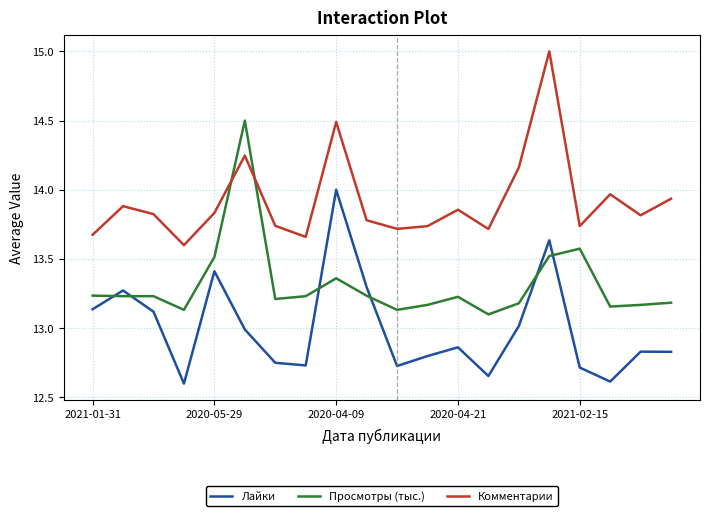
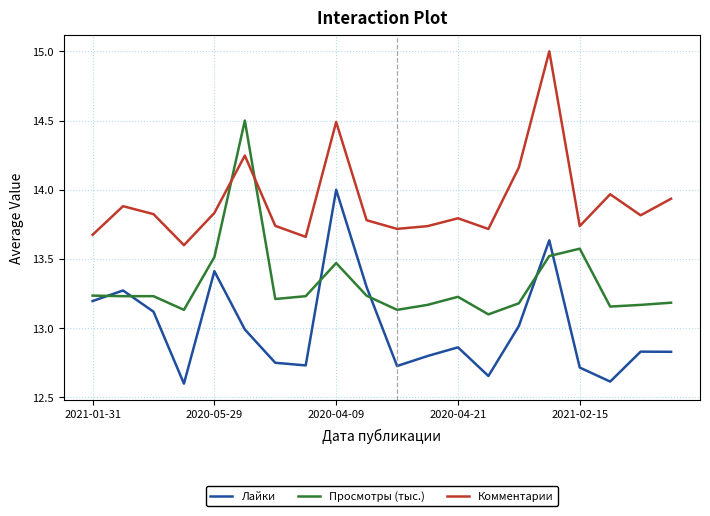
Лайки, 2021-01-31: 13.14 -> 13.20
Просмотры (тыс.), 2020-04-09: 13.36 -> 13.47
Комментарии, 2020-04-21: 13.86 -> 13.79
